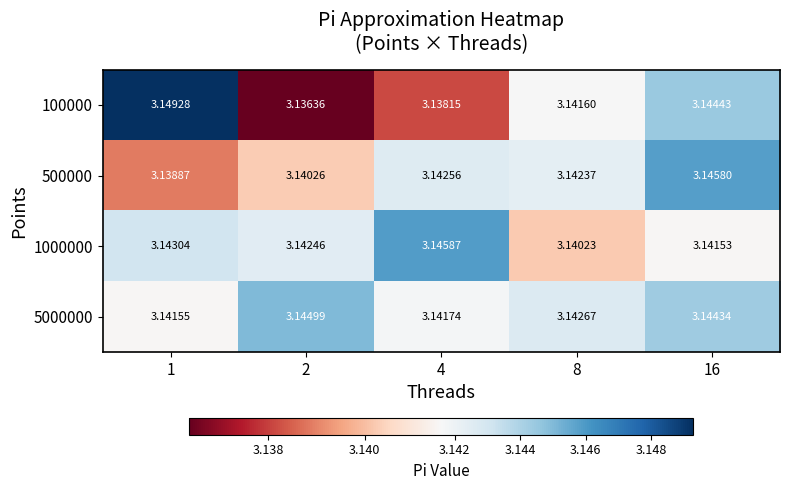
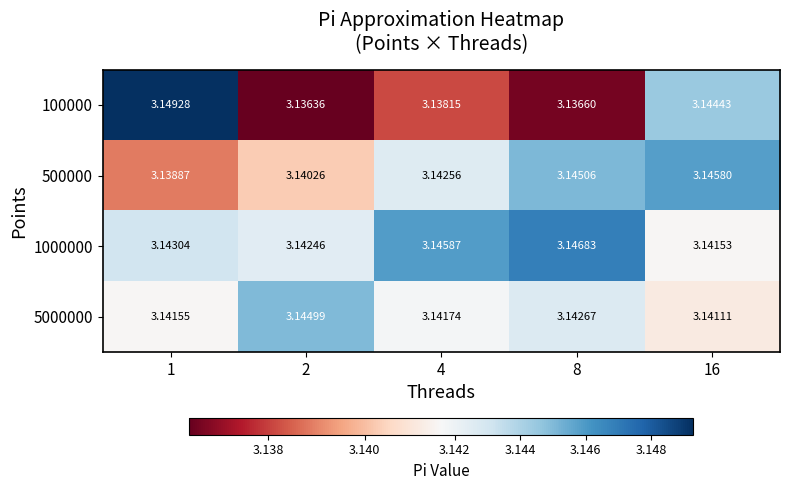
100000, 8: 3.14160 -> 3.13660
500000, 8: 3.14237 -> 3.14506
1000000, 8: 3.14023 -> 3.14683
5000000, 16: 3.14434 -> 3.14111
